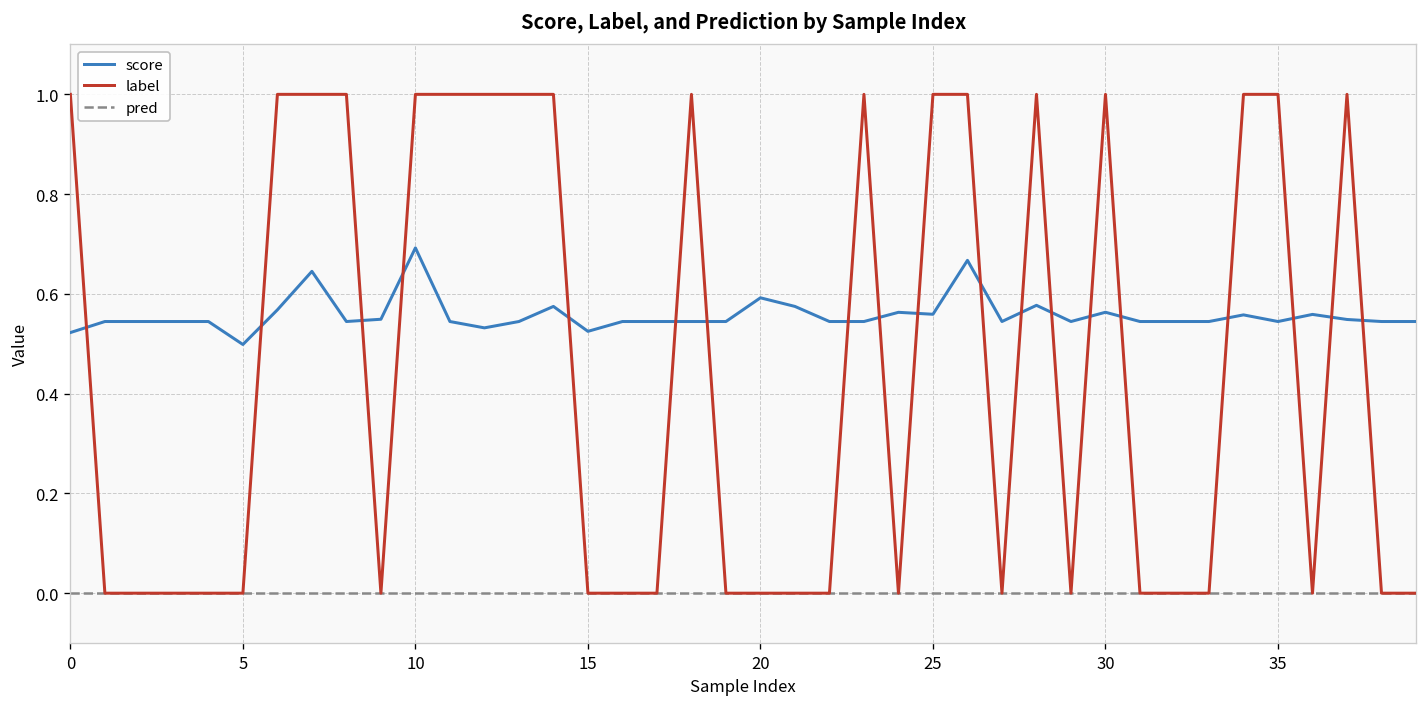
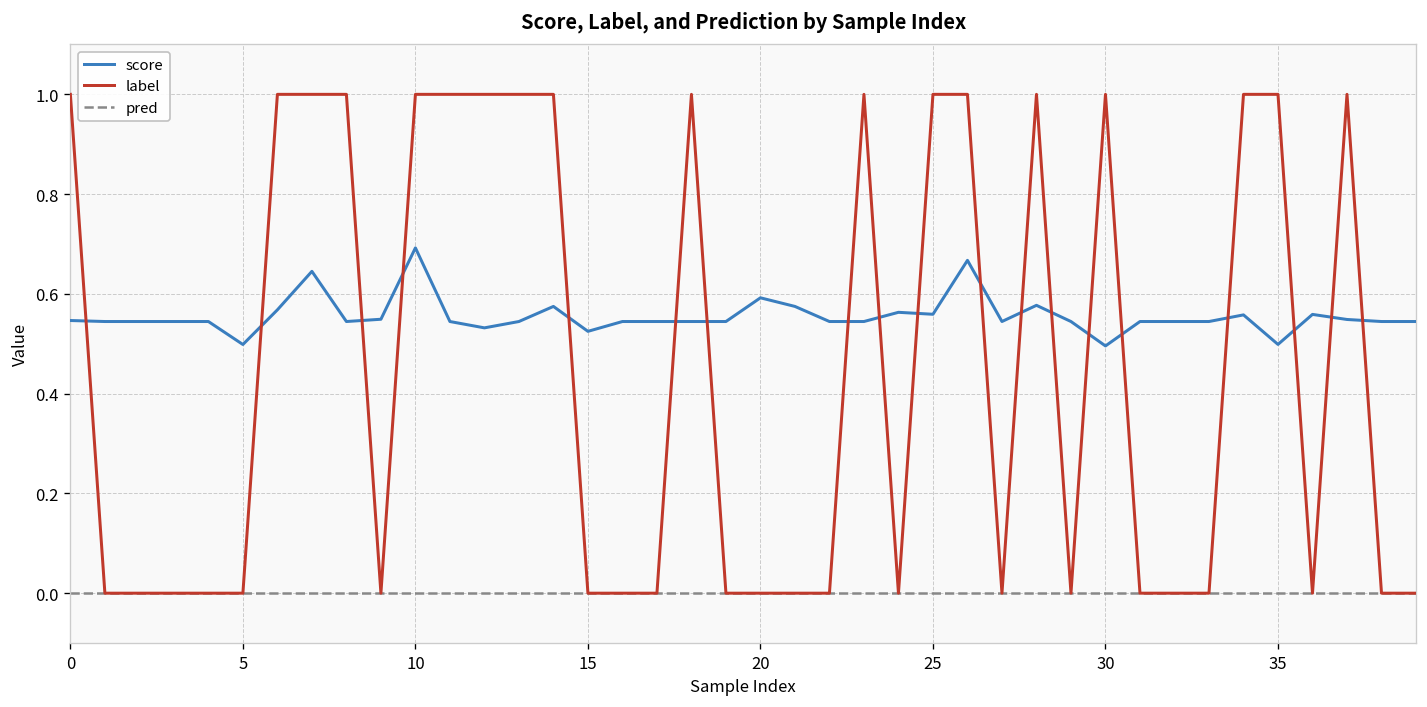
score, 0: 0.52 -> 0.55
score, 30: 0.56 -> 0.50
score, 35: 0.54 -> 0.50
